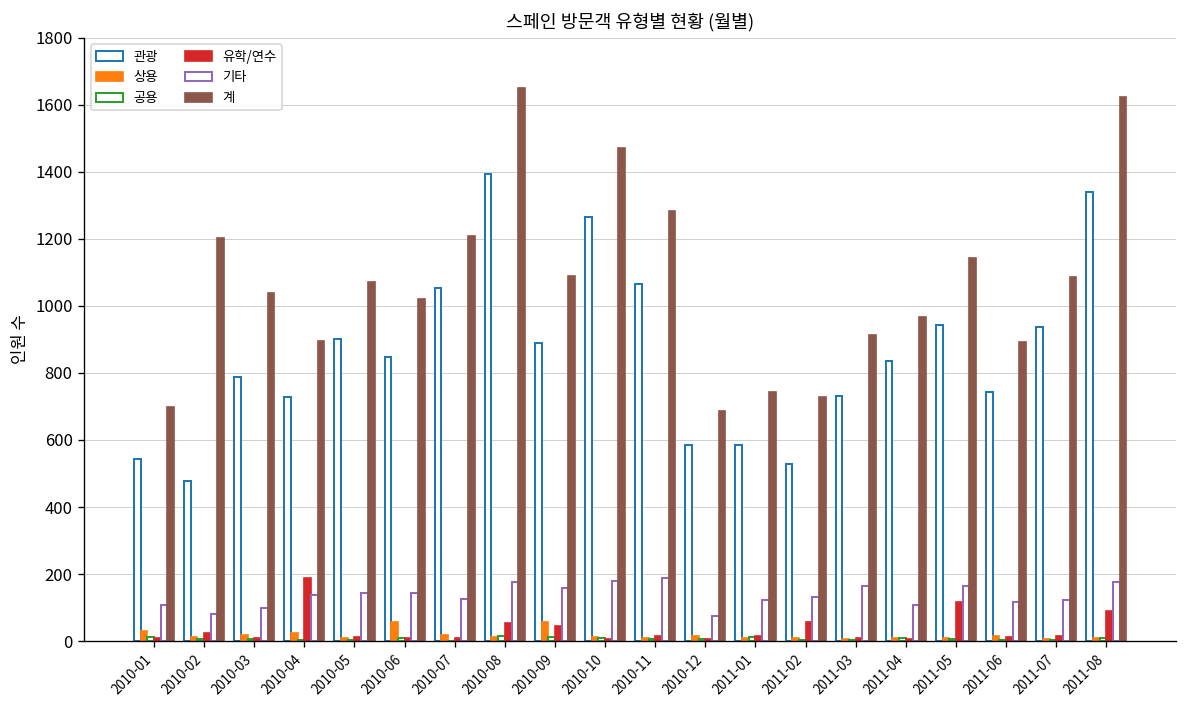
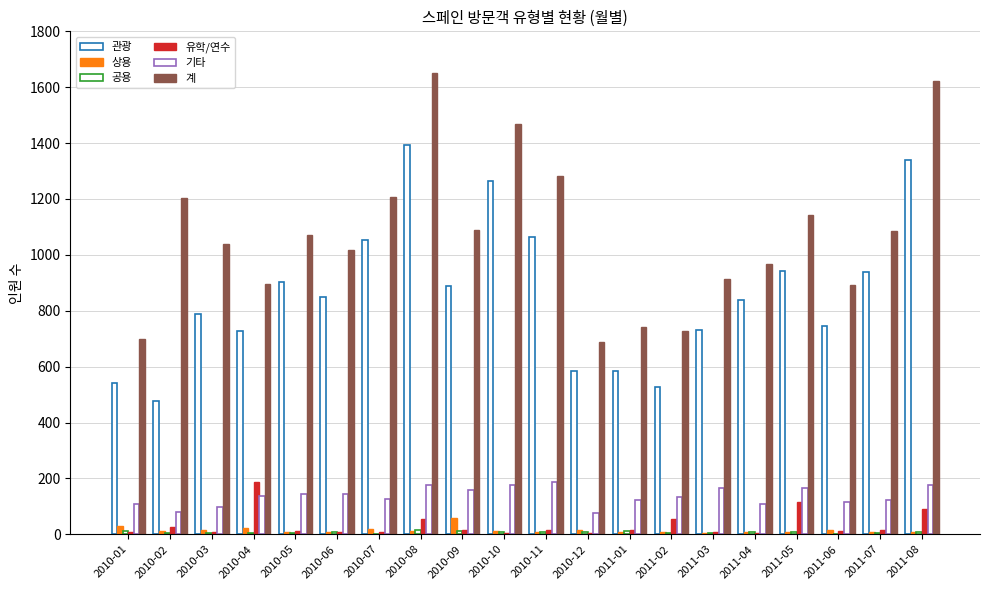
상용, 2010-06: 60 -> 10
유학/연수, 2010-09: 50 -> 20
